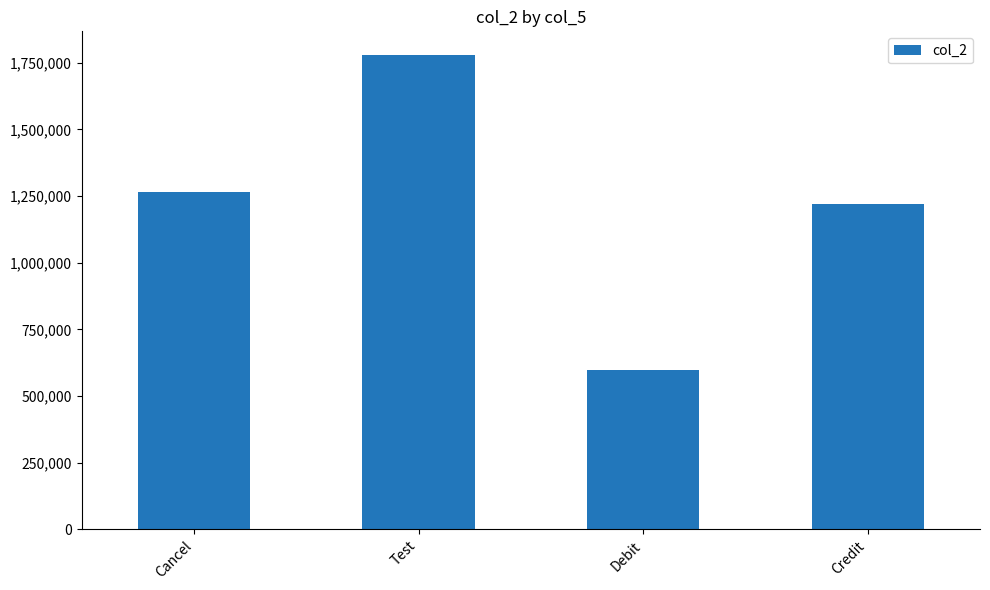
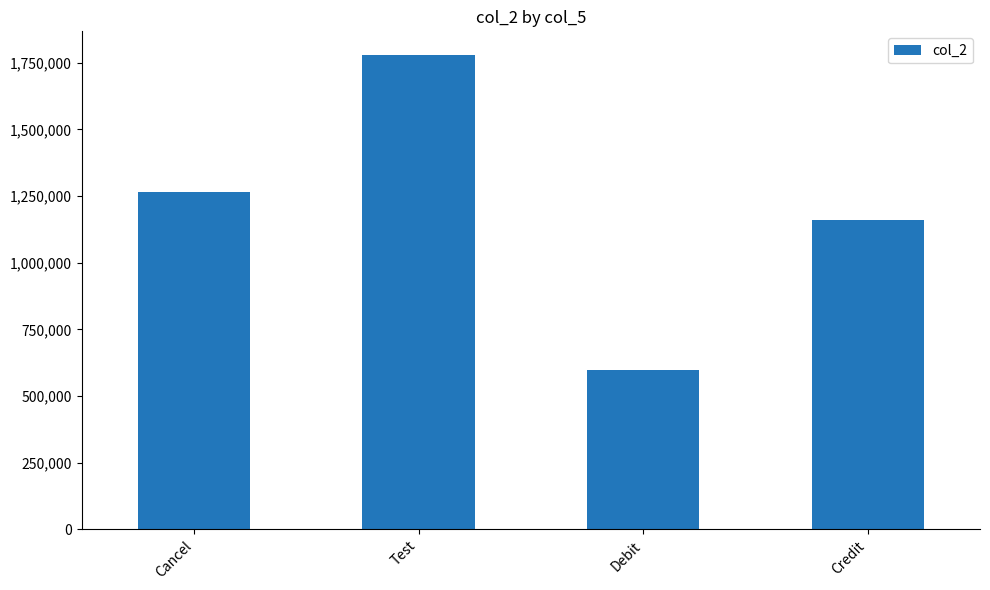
Credit: 1,220,000 -> 1,160,000
